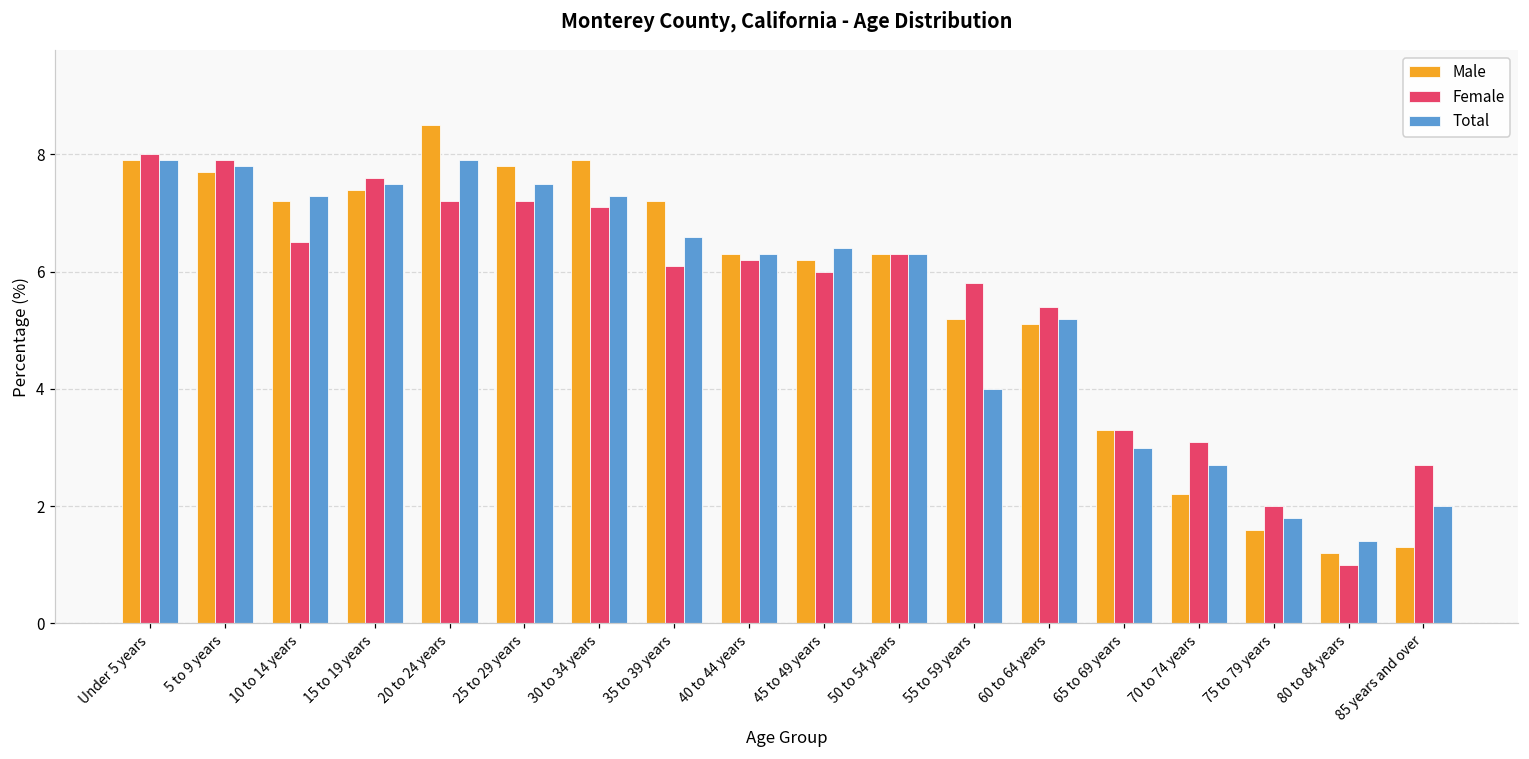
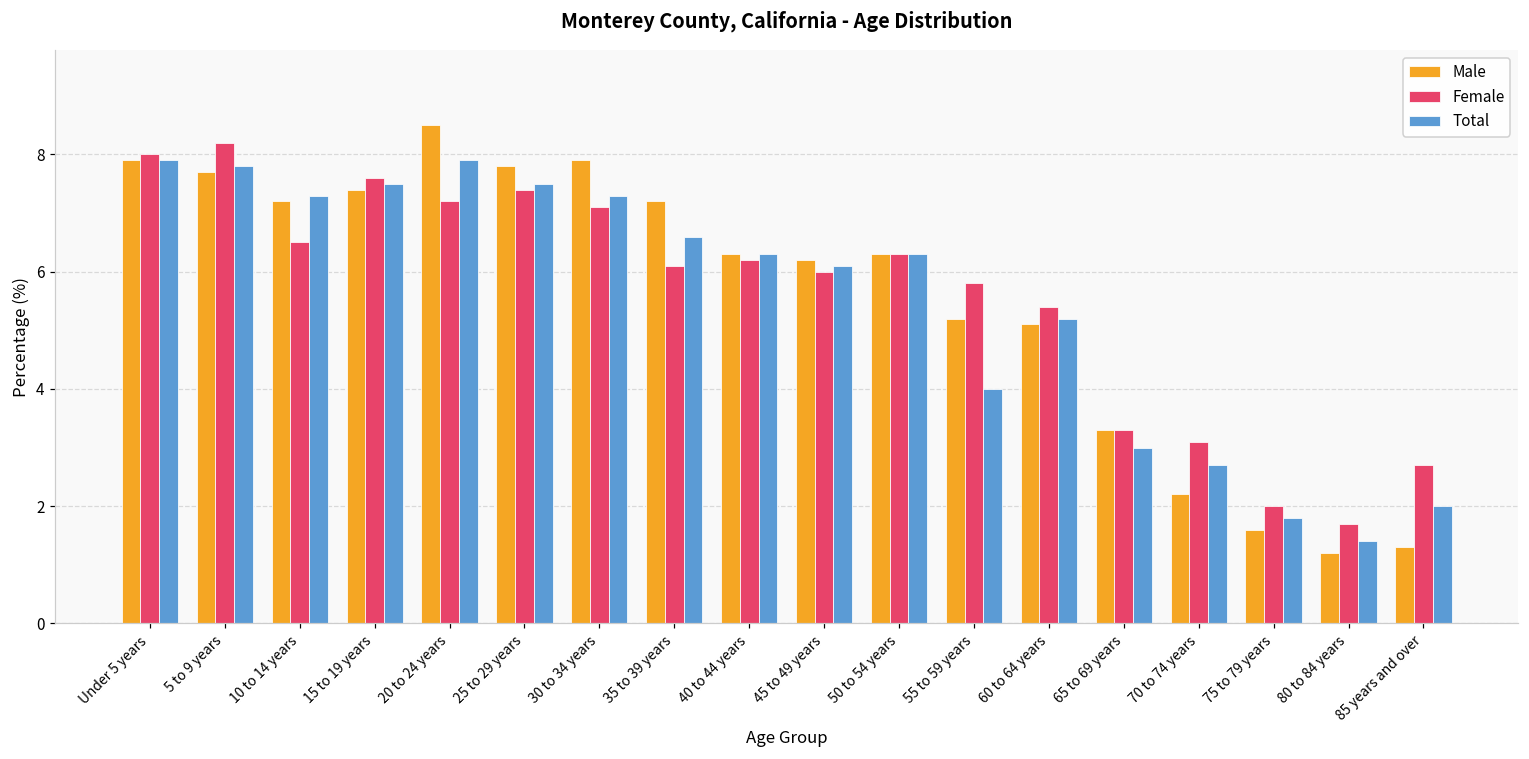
Female, 5 to 9 years: 7.9 -> 8.2
Female, 25 to 29 years: 7.2 -> 7.4
Total, 45 to 49 years: 6.4 -> 6.1
Female, 80 to 84 years: 1.0 -> 1.7
